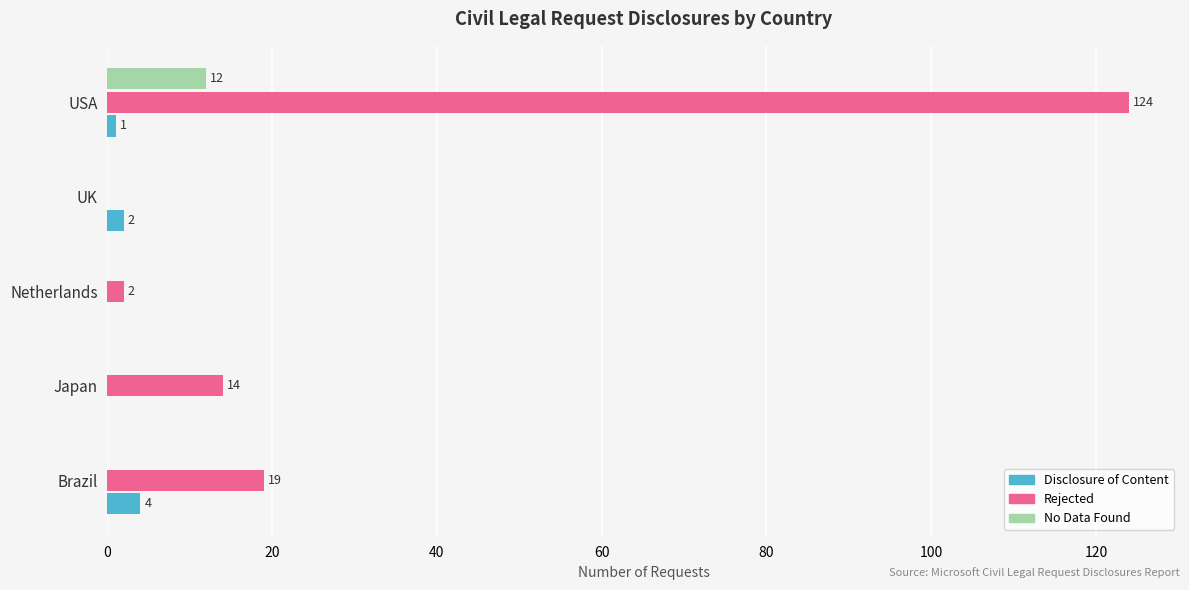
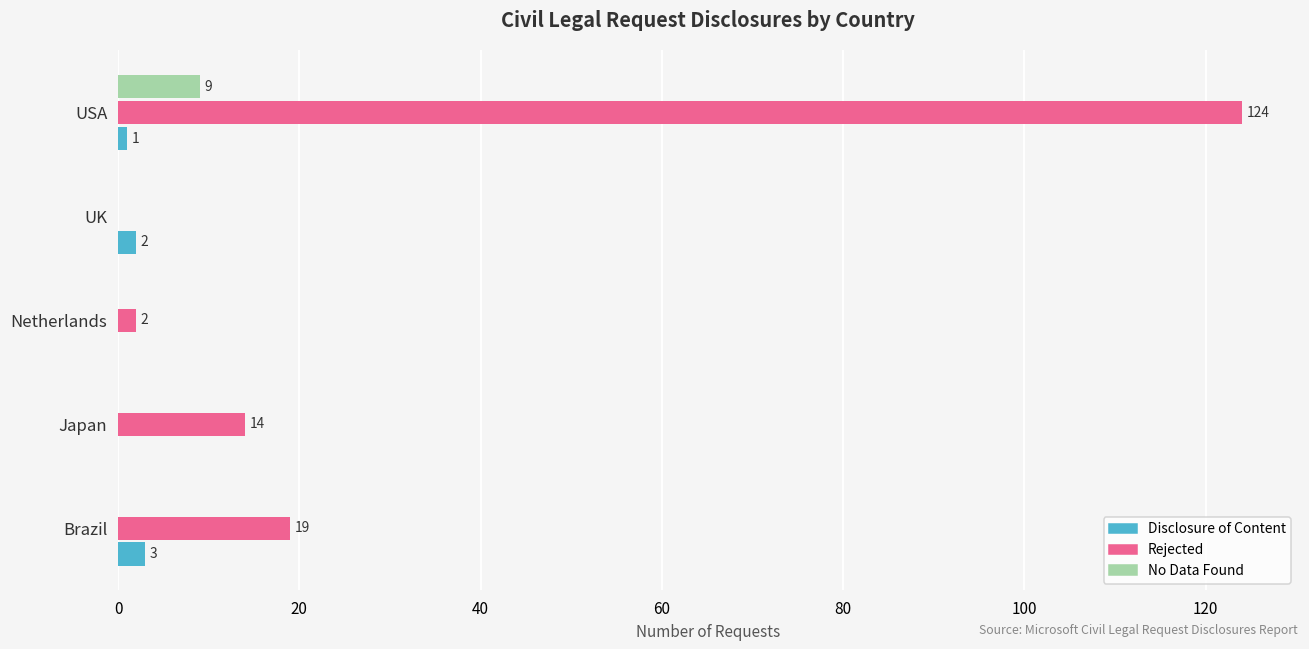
No Data Found, USA: 12 -> 9
Disclosure of Content, Brazil: 4 -> 3
